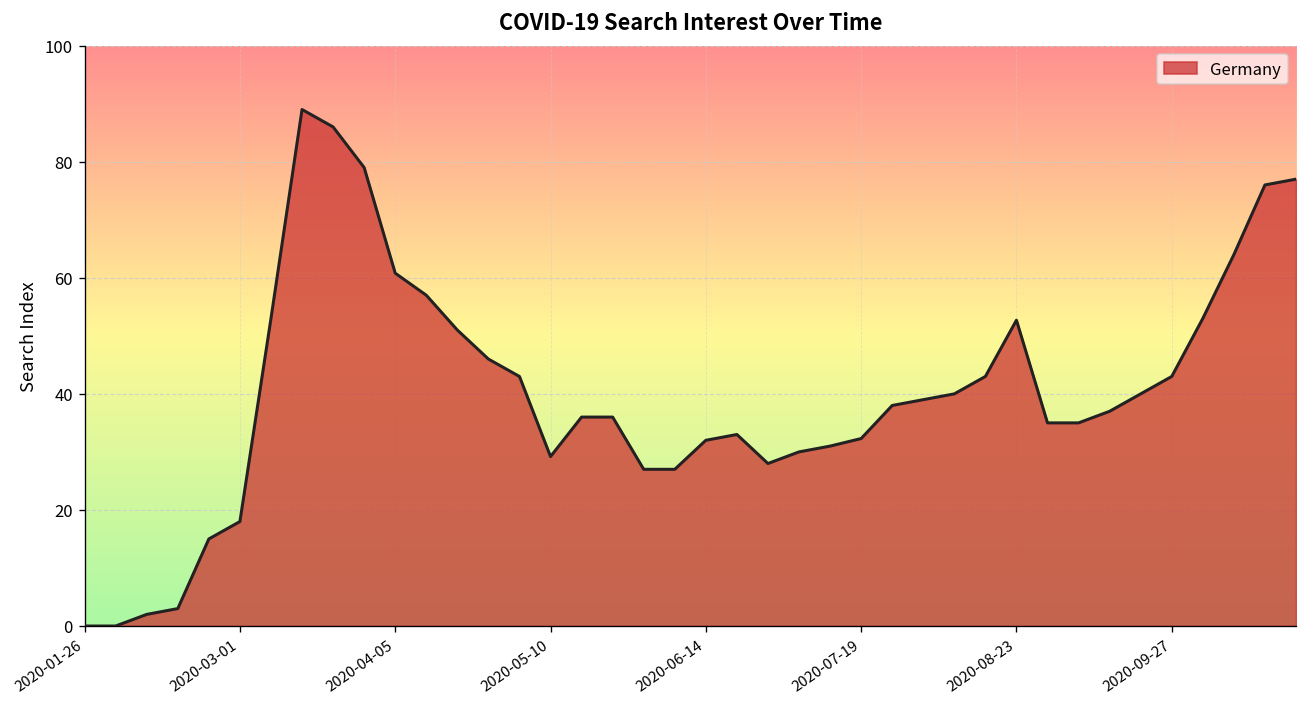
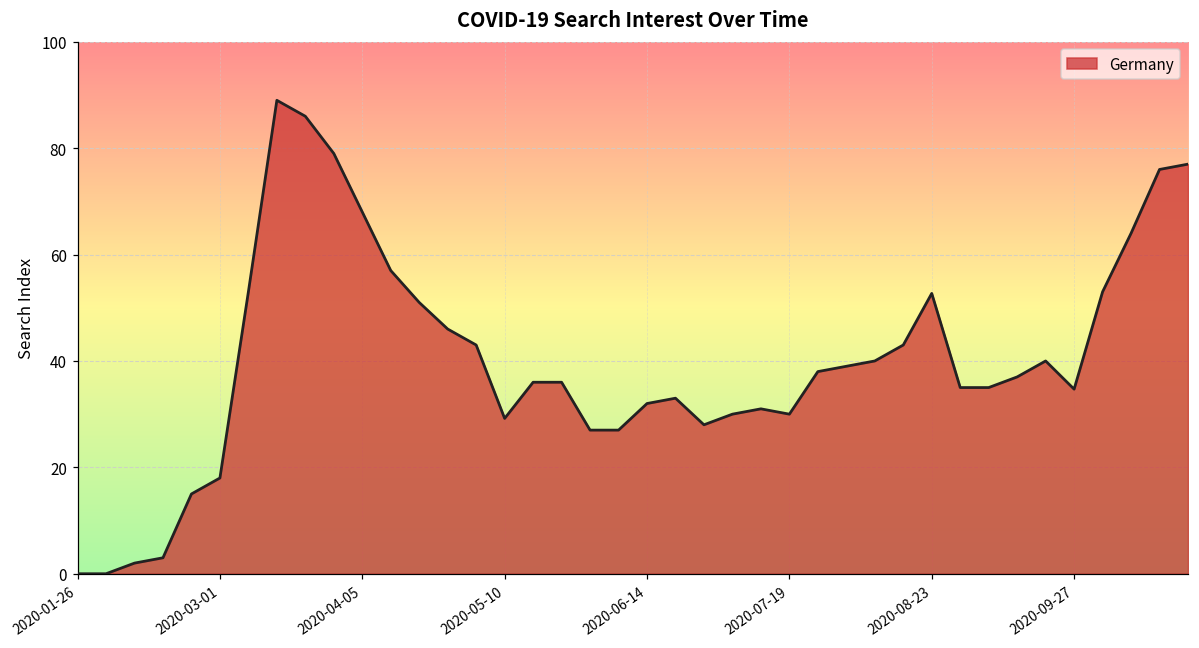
2020-04-05: 61 -> 68
2020-07-19: 32 -> 30
2020-09-27: 43 -> 35
